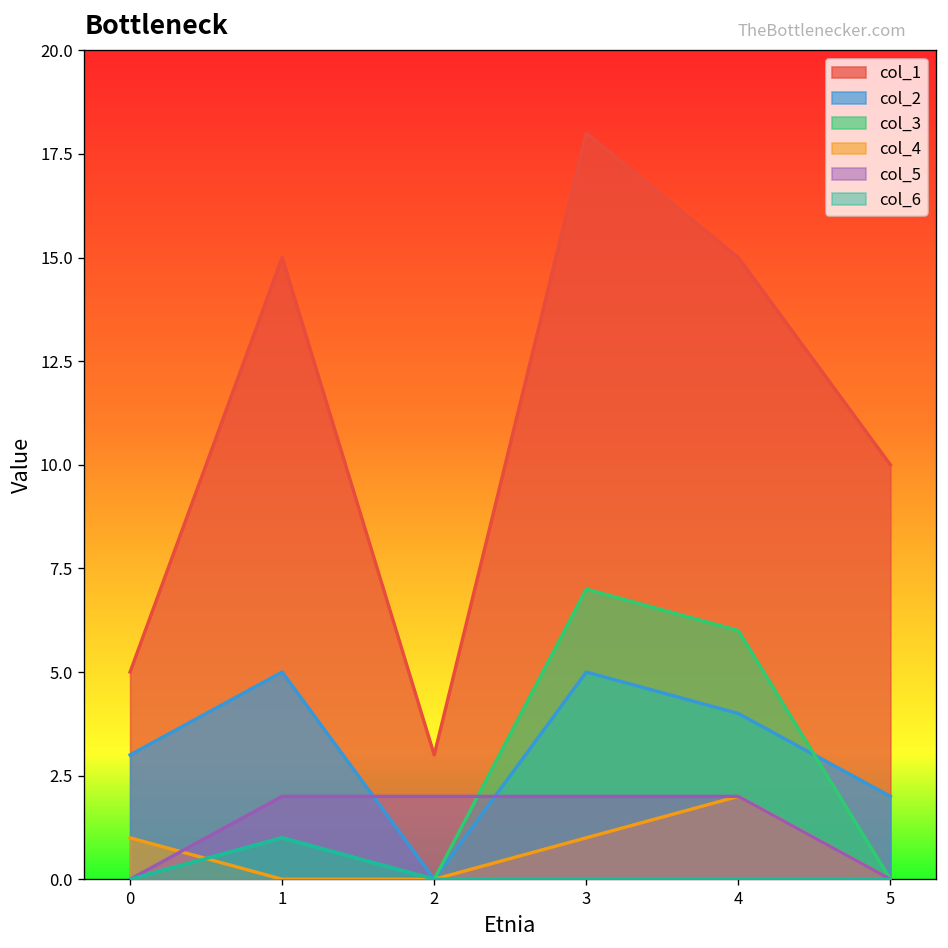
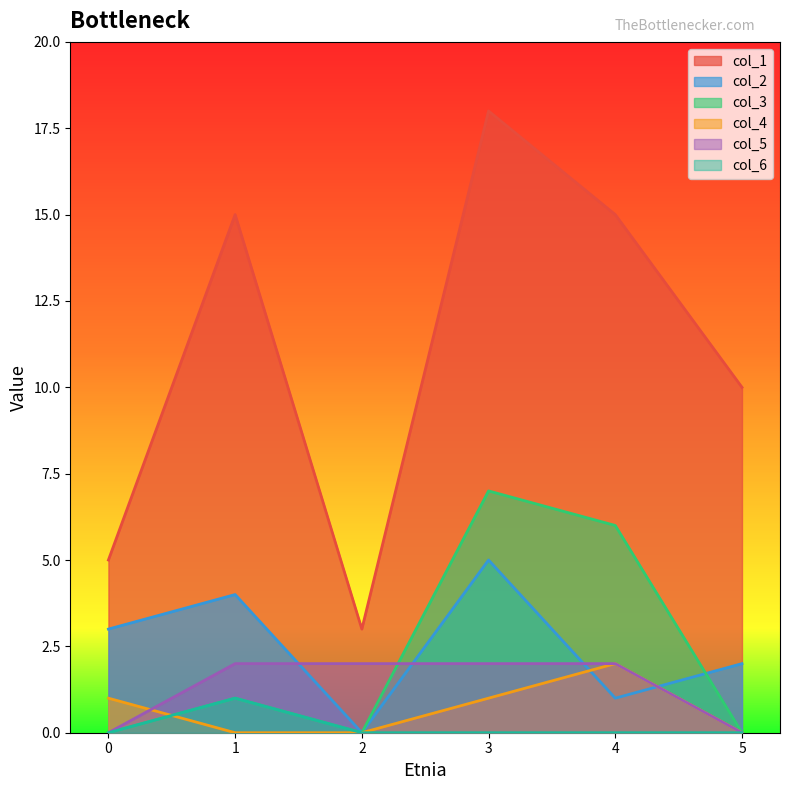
col_2, 1: 5 -> 4
col_2, 4: 4 -> 1
